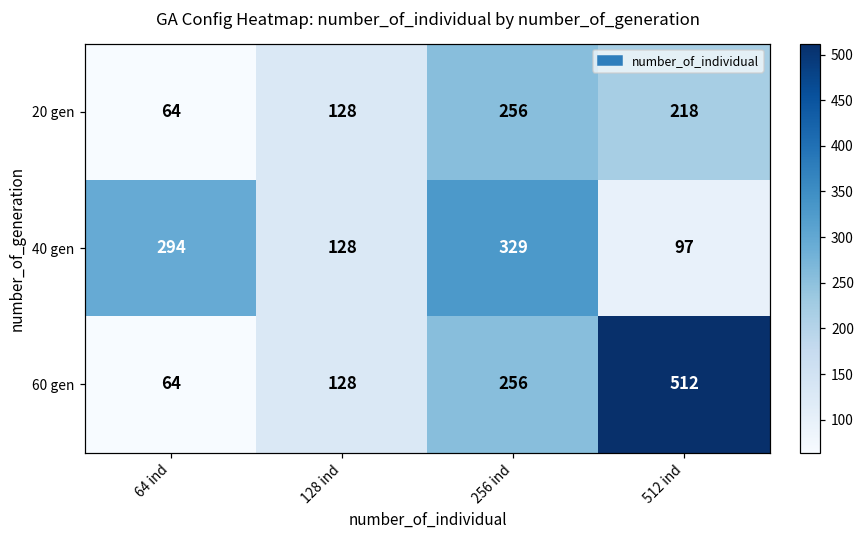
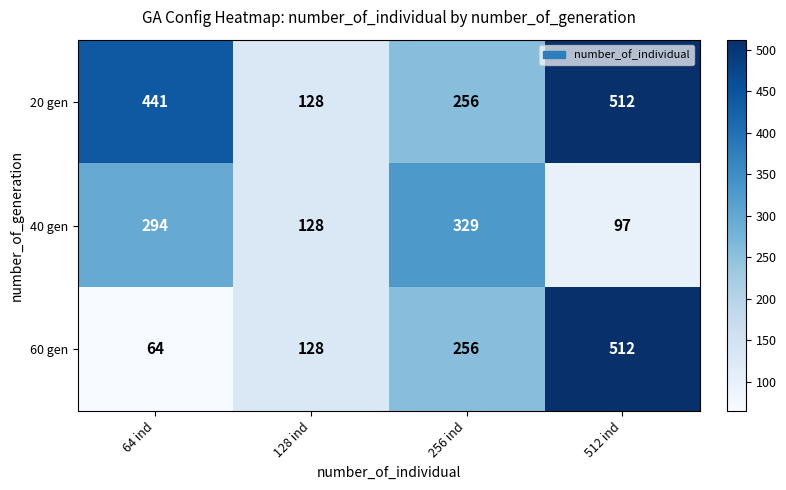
20 gen, 64 ind: 64 -> 441
20 gen, 512 ind: 218 -> 512
